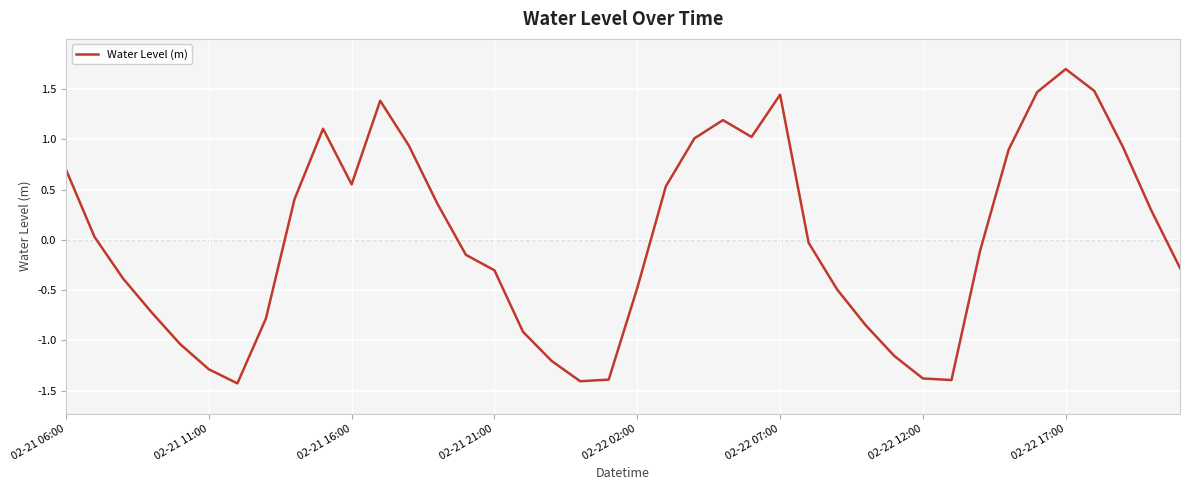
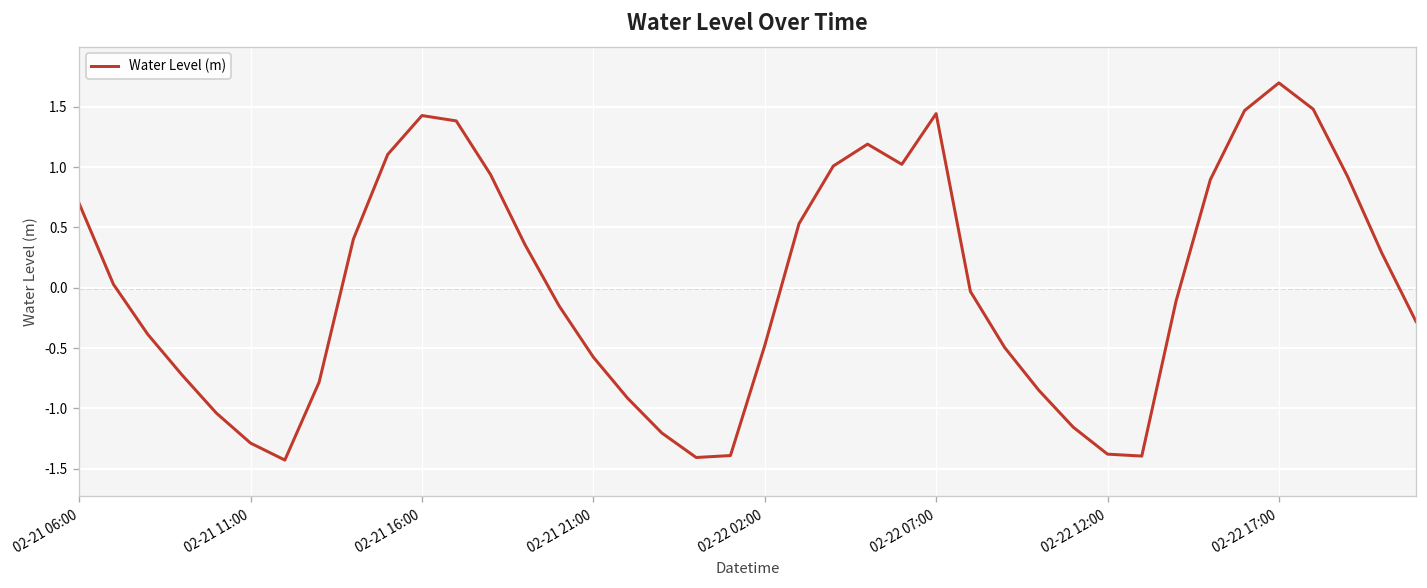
02-21 16:00: 0.55 -> 1.43
02-21 21:00: -0.30 -> -0.57
